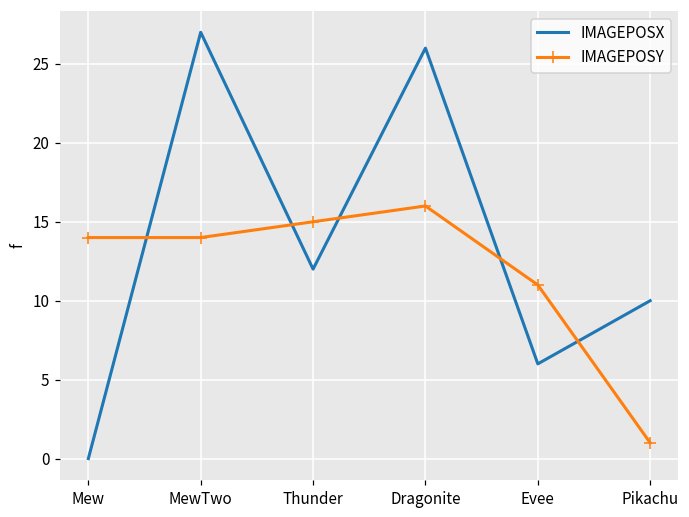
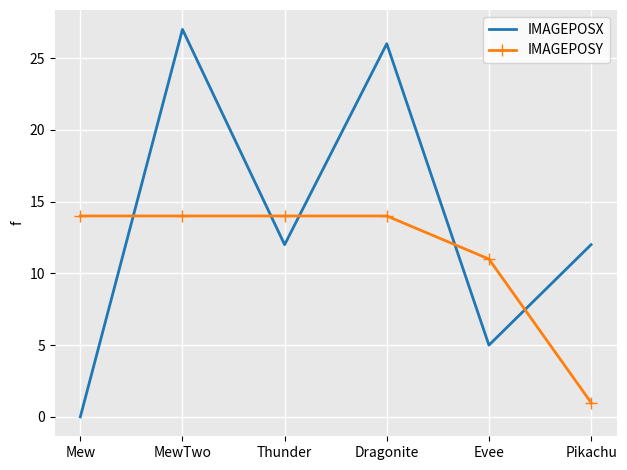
IMAGEPOSY, Thunder: 15 -> 14
IMAGEPOSY, Dragonite: 16 -> 14
IMAGEPOSX, Evee: 6 -> 5
IMAGEPOSX, Pikachu: 10 -> 12
